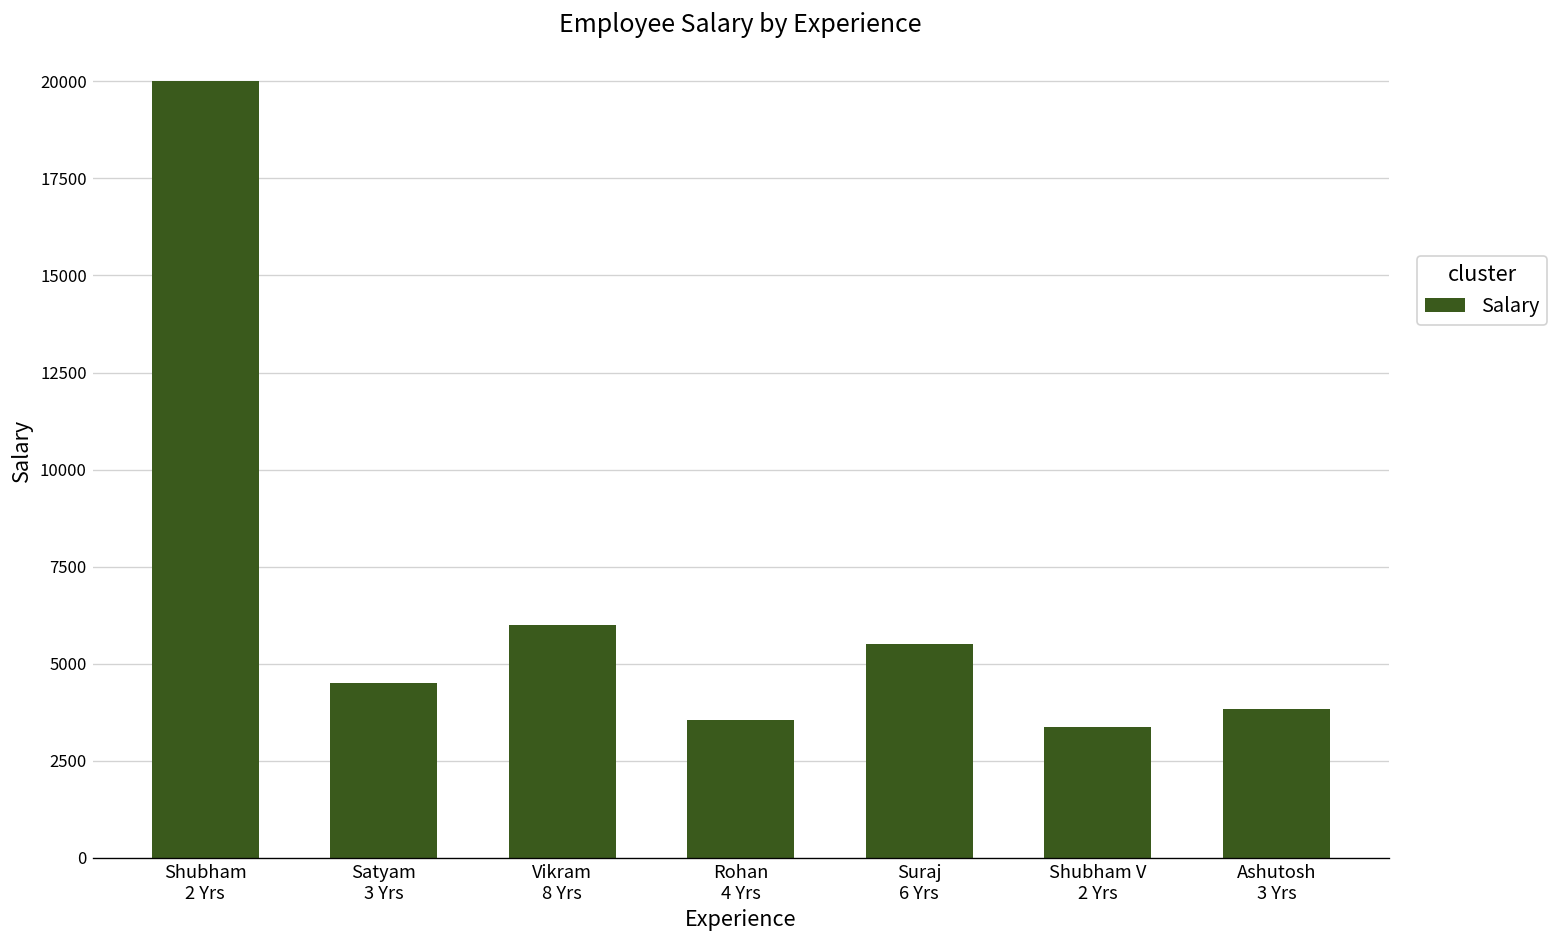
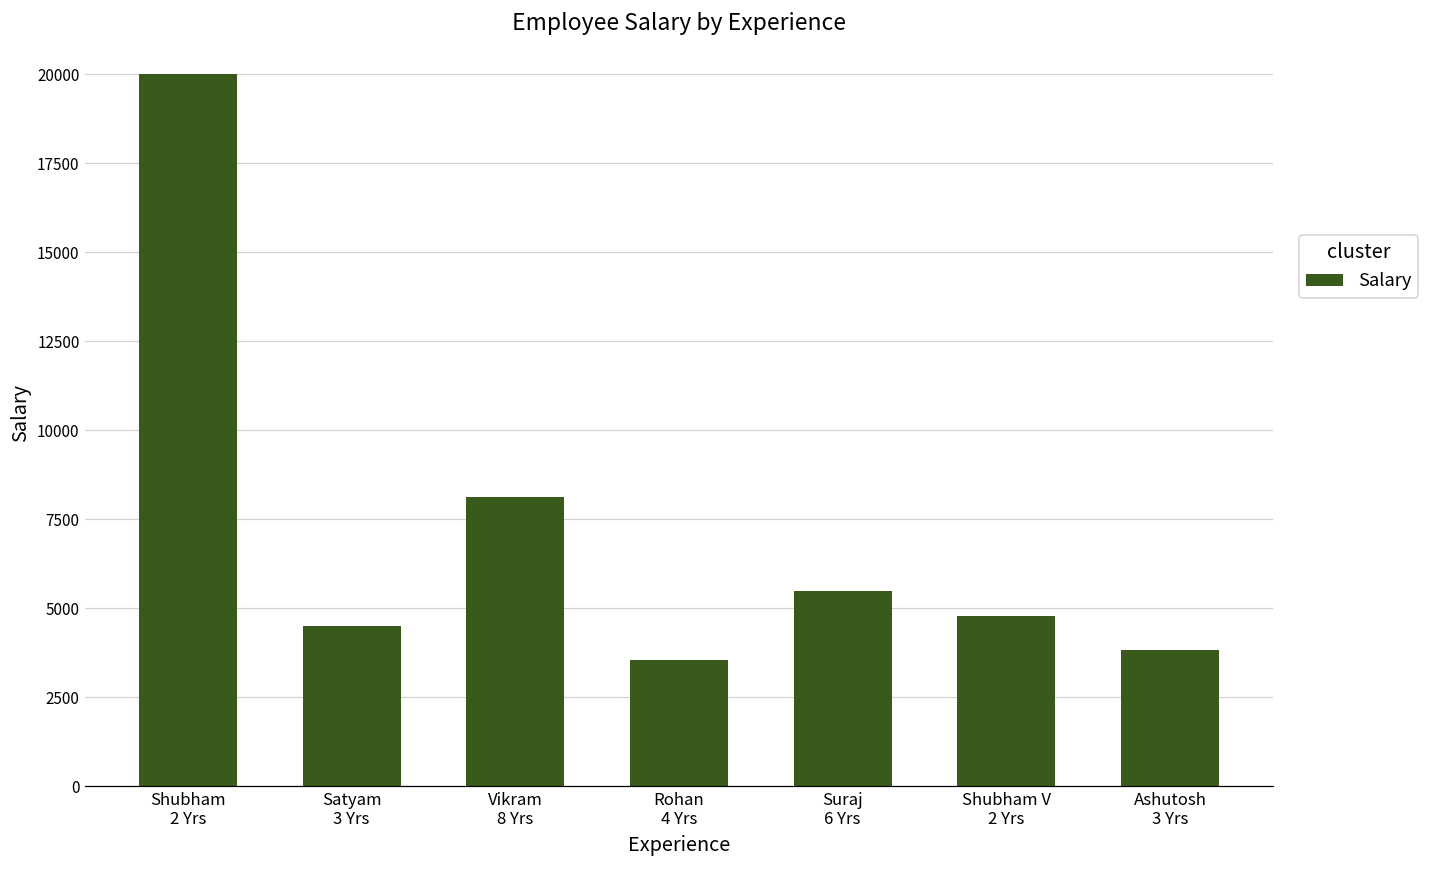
Vikram 8 Yrs: 6000 -> 8100
Shubham V 2 Yrs: 3400 -> 4800
